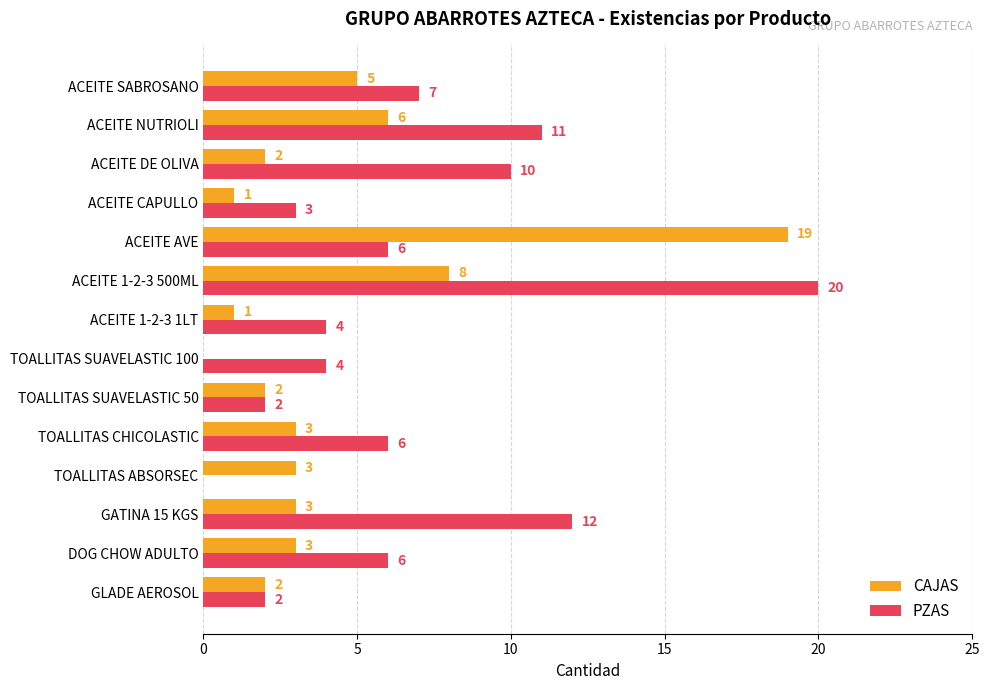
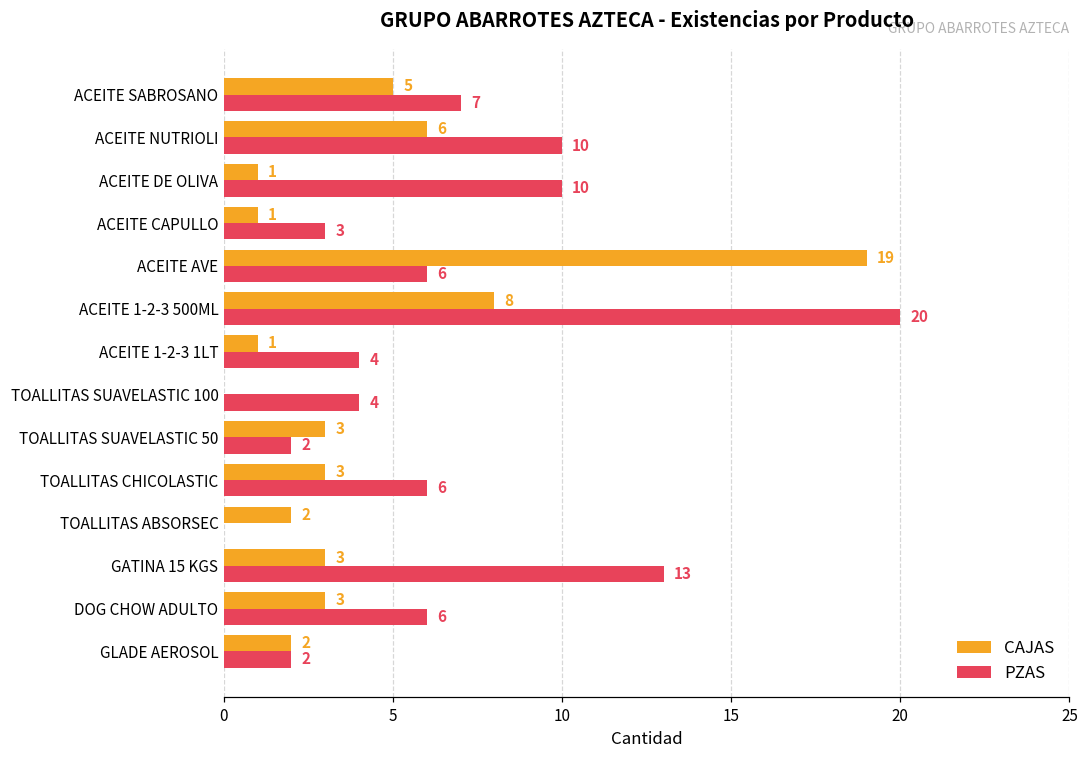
PZAS, ACEITE NUTRIOLI: 11 -> 10
CAJAS, ACEITE DE OLIVA: 2 -> 1
CAJAS, TOALLITAS SUAVELASTIC 50: 2 -> 3
CAJAS, TOALLITAS ABSORSEC: 3 -> 2
PZAS, GATINA 15 KGS: 12 -> 13
